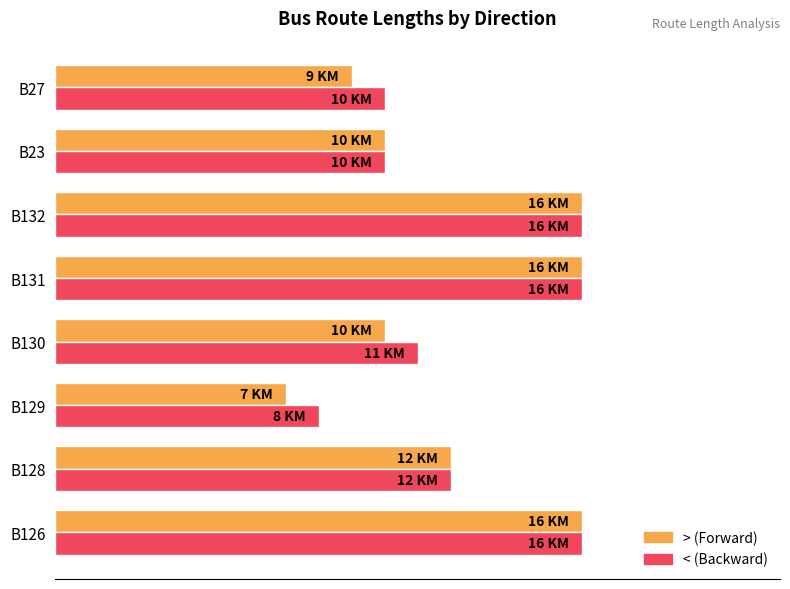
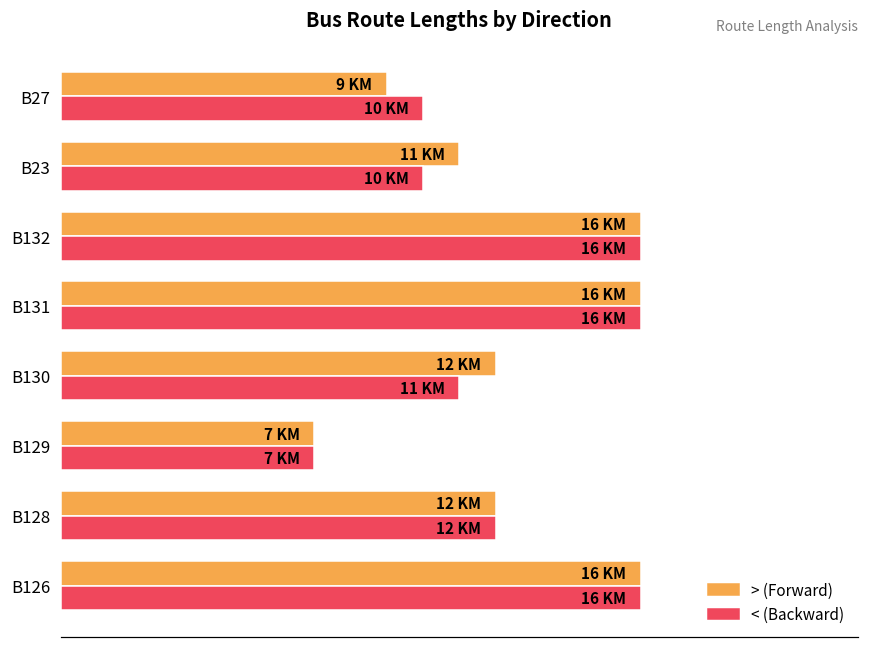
> (Forward), B23: 10 -> 11
> (Forward), B130: 10 -> 12
< (Backward), B129: 8 -> 7
